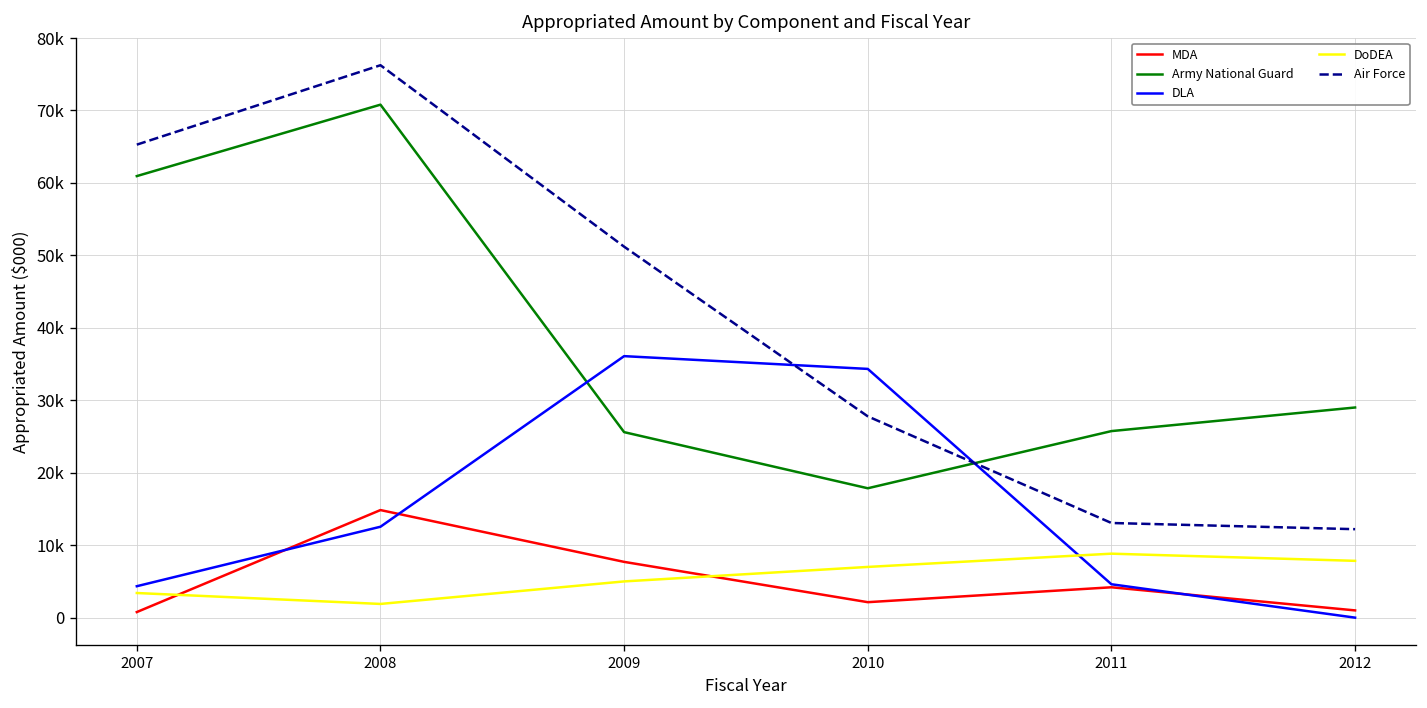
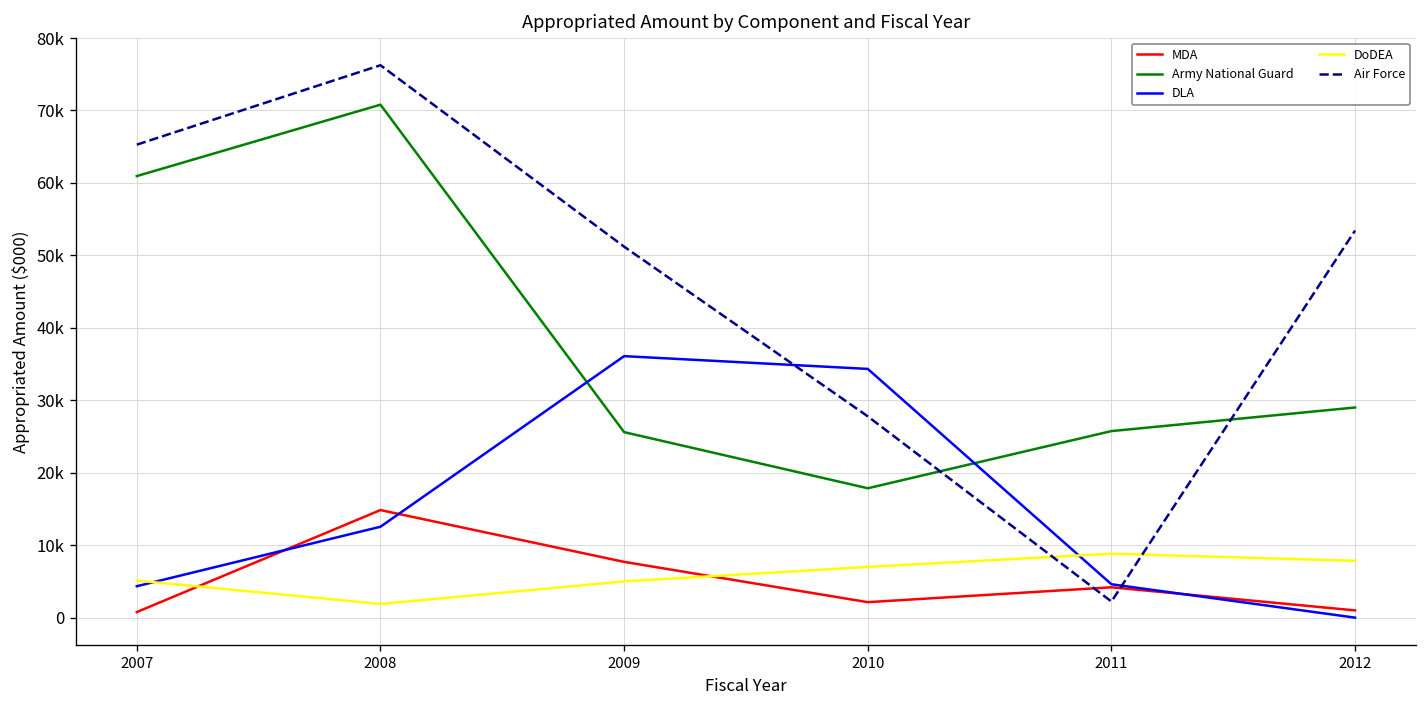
DoDEA, 2007: 3000 -> 5000
Air Force, 2011: 13000 -> 2000
Air Force, 2012: 12000 -> 53000
